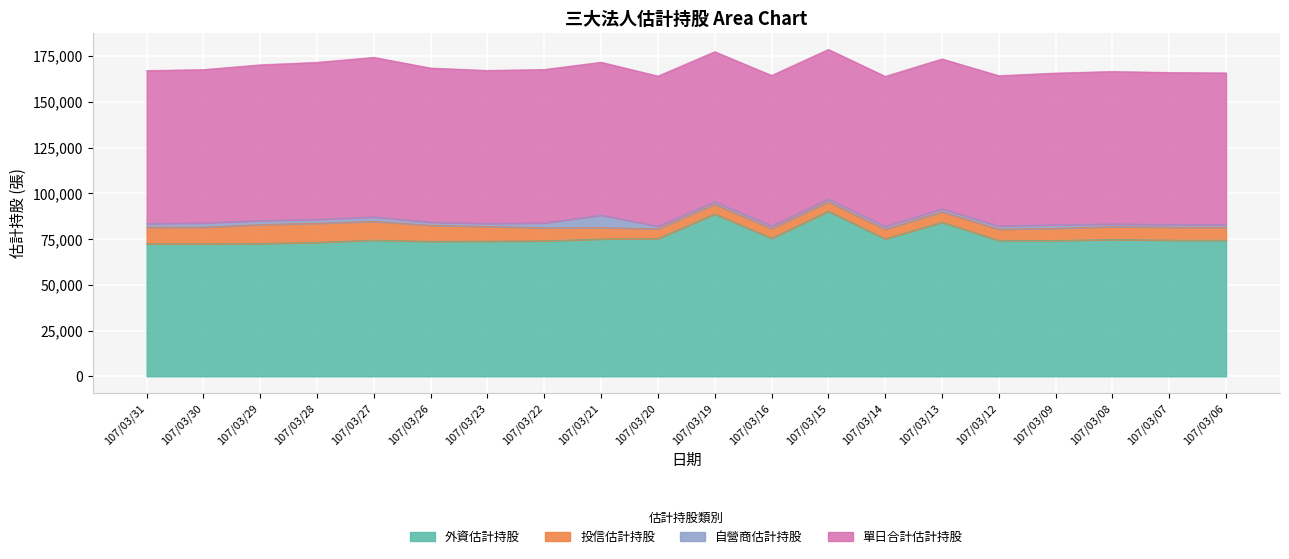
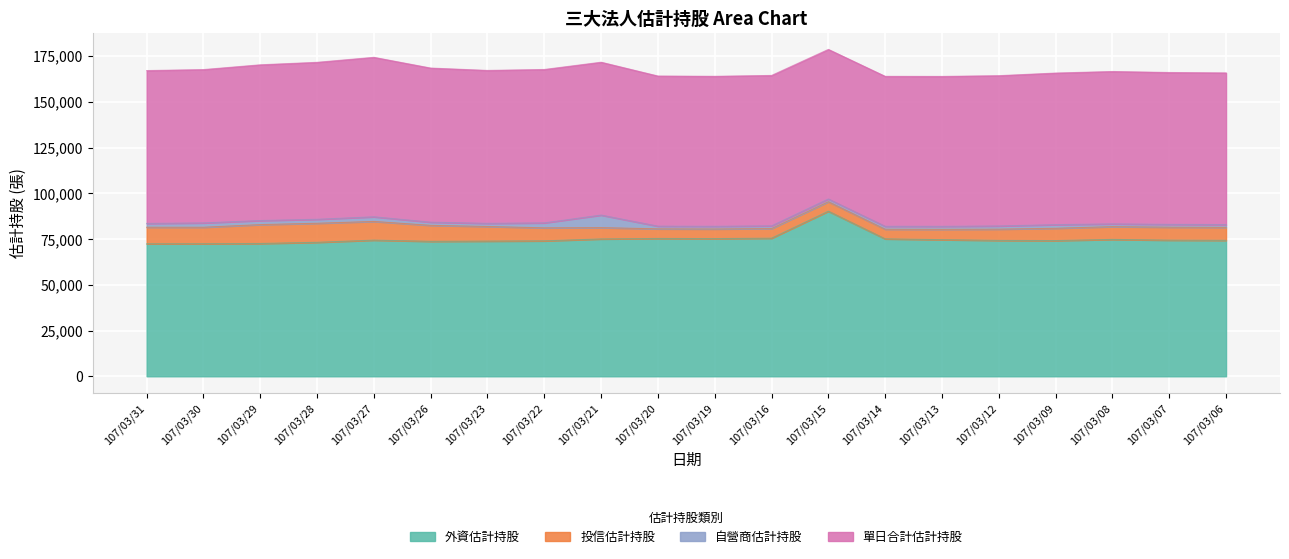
外資估計持股, 107/03/19: 89,000 -> 75,000
外資估計持股, 107/03/13: 84,000 -> 75,000
